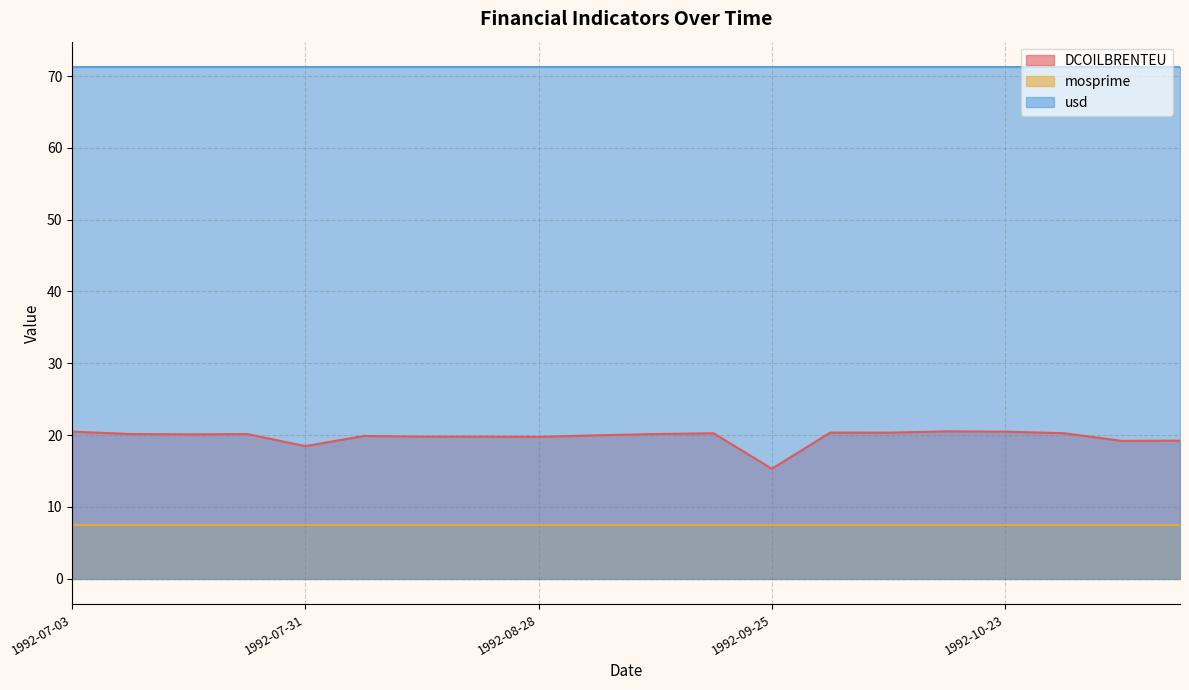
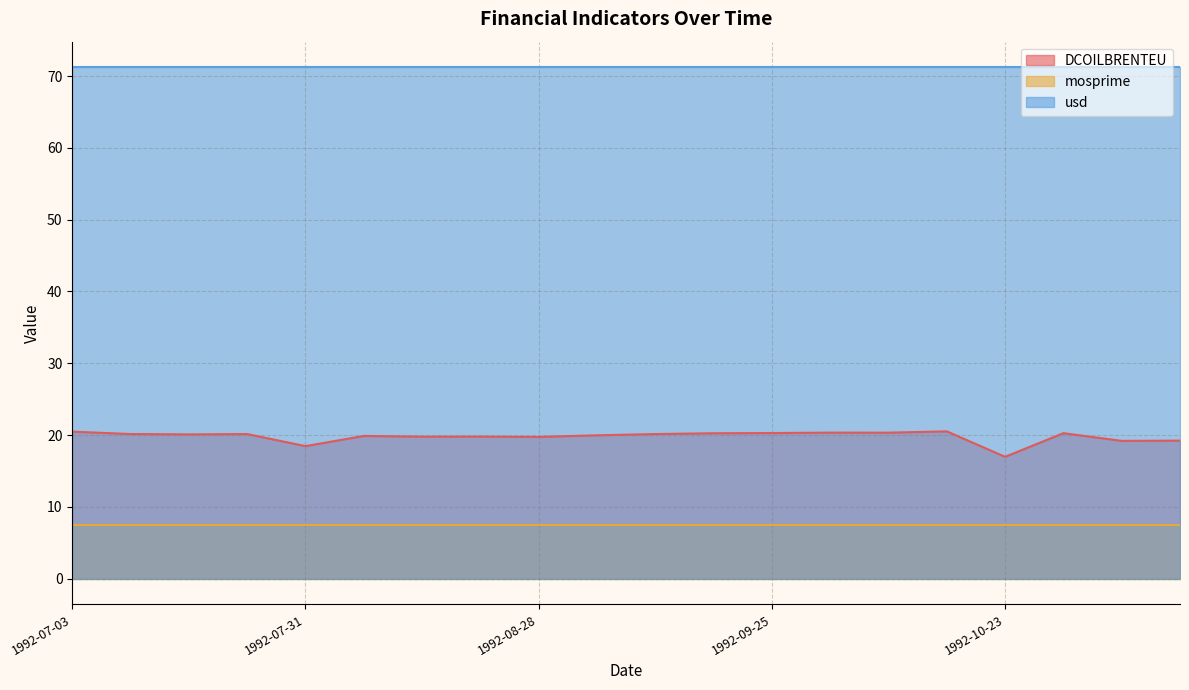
DCOILBRENTEU, 1992-09-25: 15 -> 20
DCOILBRENTEU, 1992-10-23: 20 -> 17
